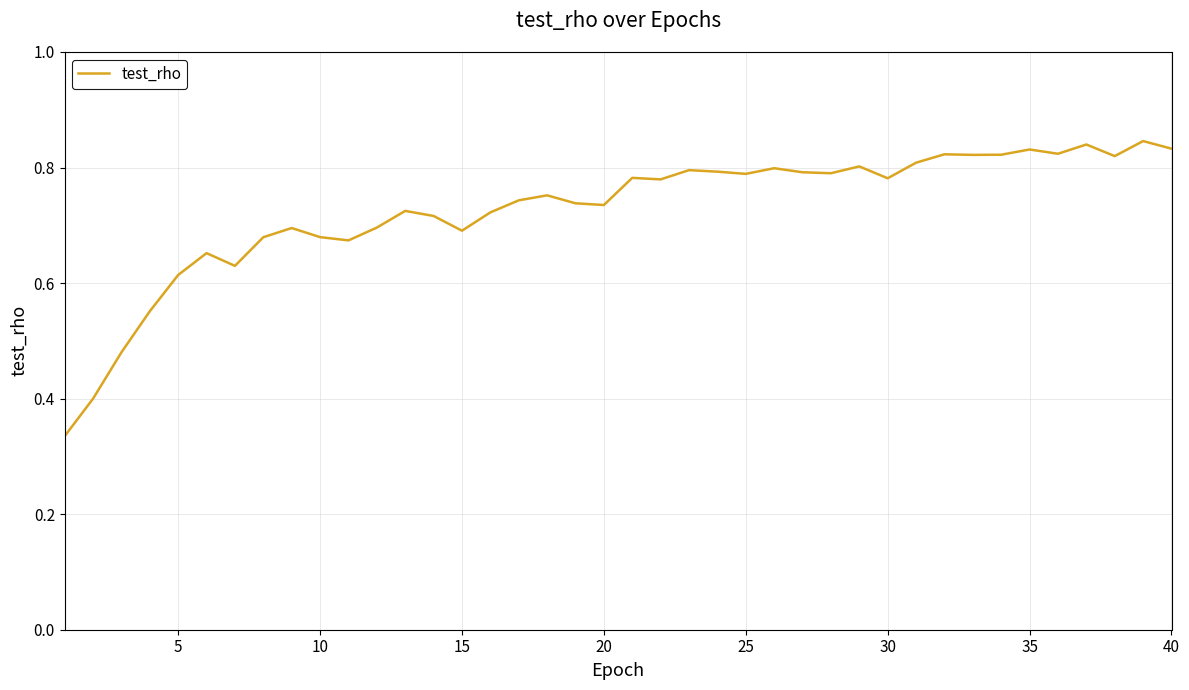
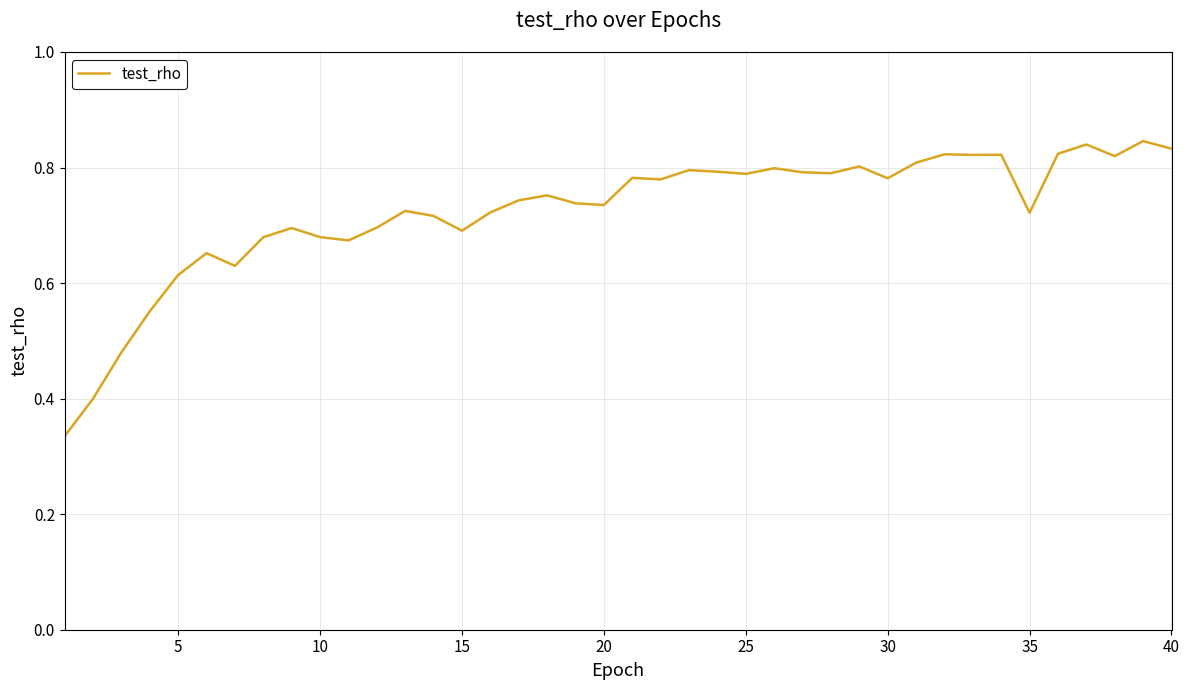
35: 0.83 -> 0.72
